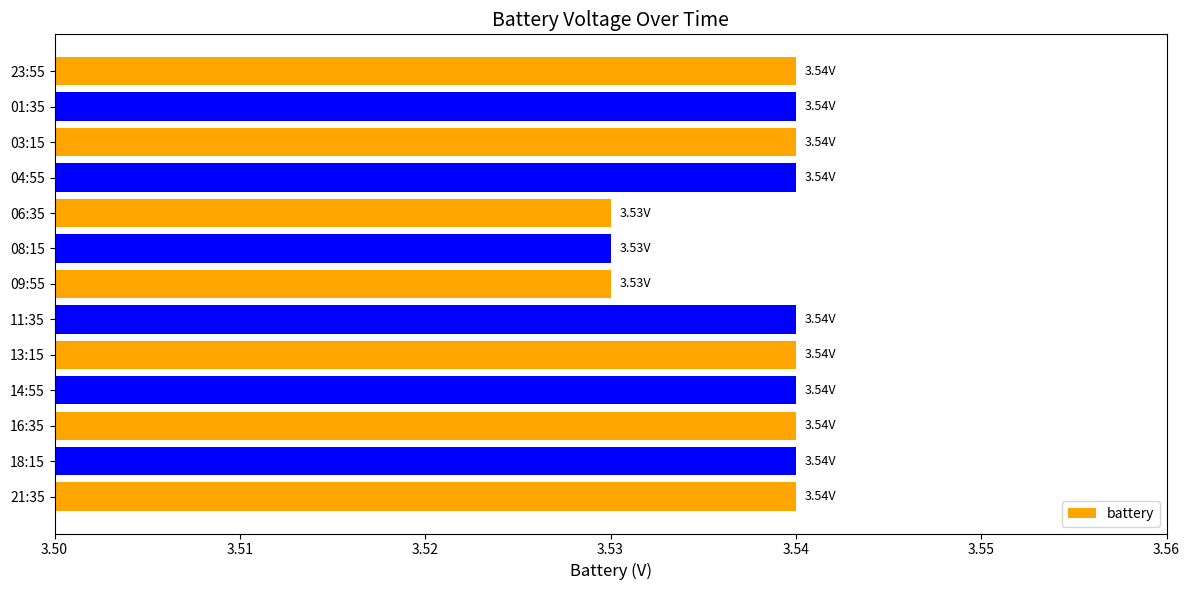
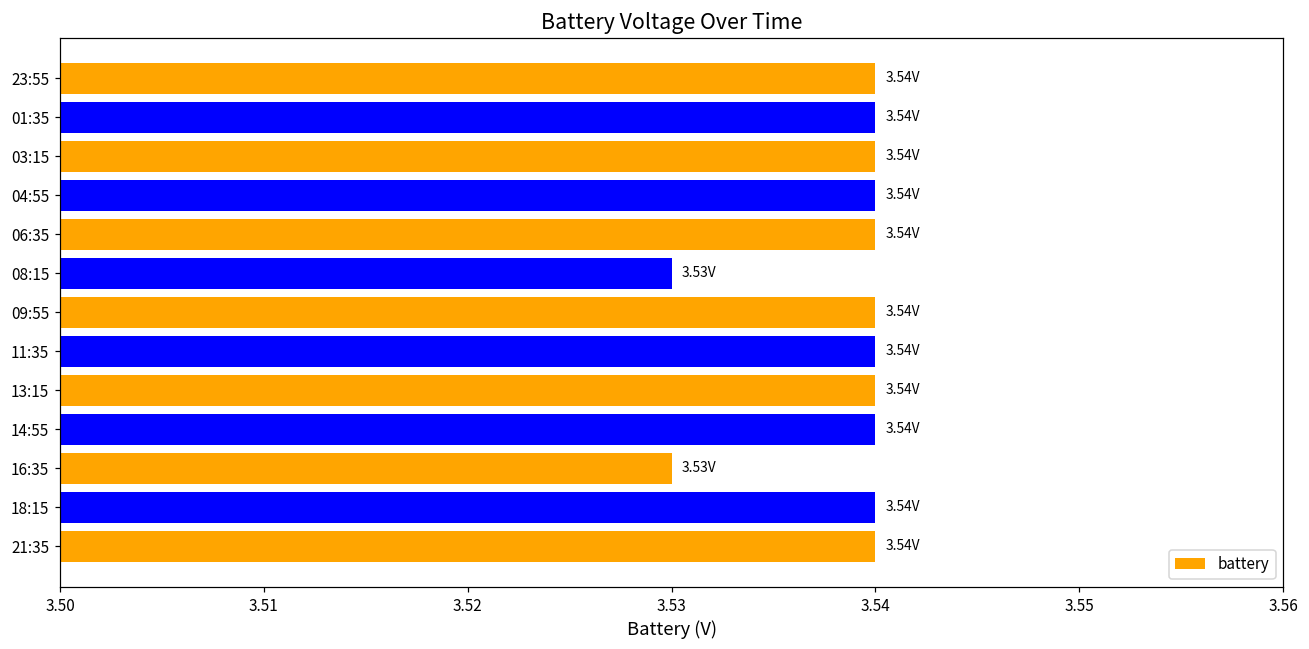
06:35: 3.53V -> 3.54V
09:55: 3.53V -> 3.54V
16:35: 3.54V -> 3.53V
